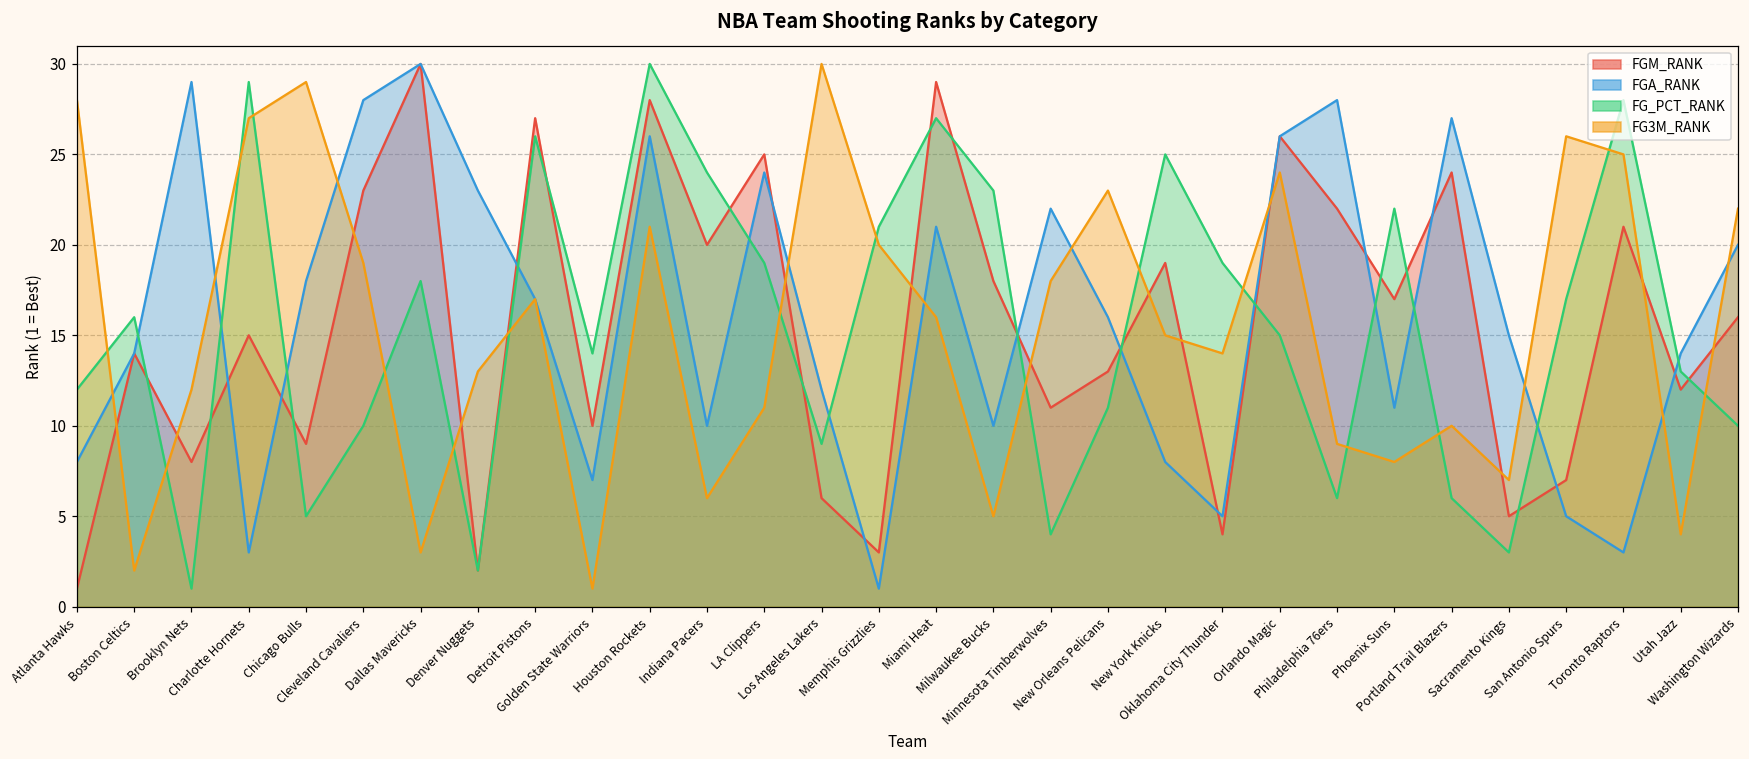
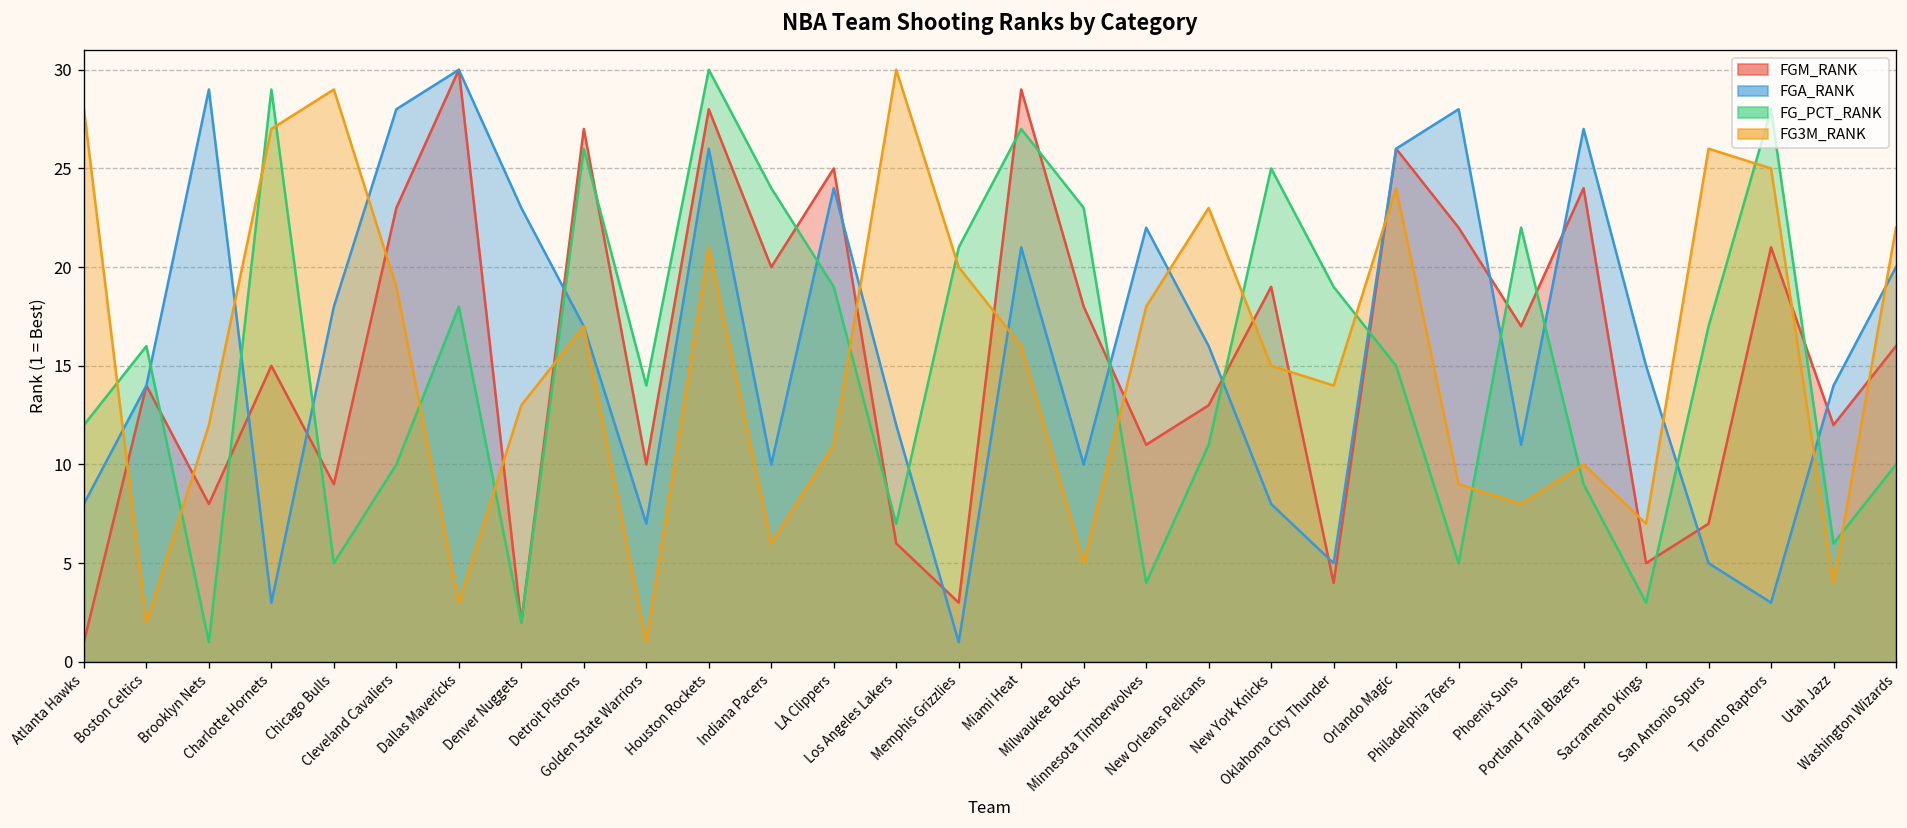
FG_PCT_RANK, Los Angeles Lakers: 9 -> 7
FG_PCT_RANK, Philadelphia 76ers: 6 -> 5
FG_PCT_RANK, Portland Trail Blazers: 6 -> 9
FG_PCT_RANK, Utah Jazz: 13 -> 6
